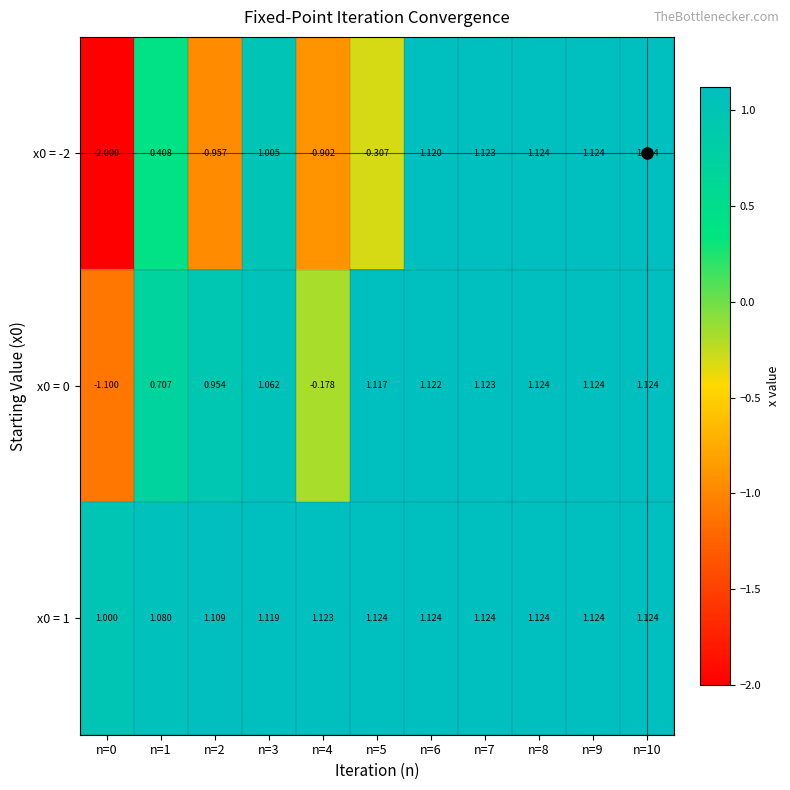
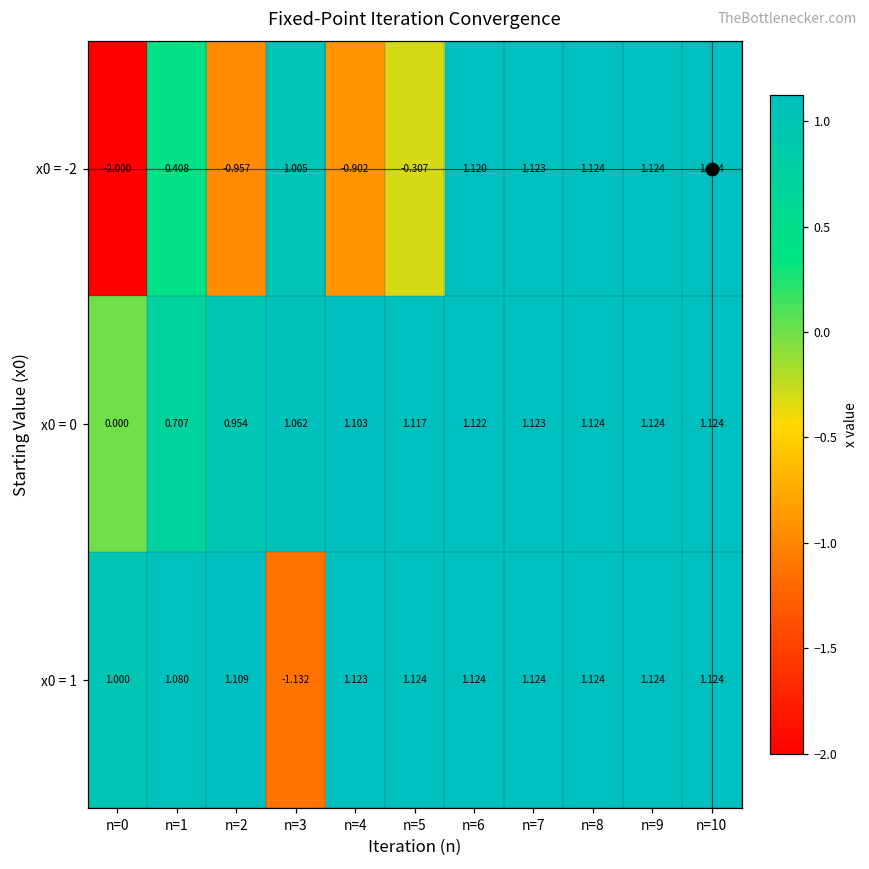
x0 = 0, n=0: -1.100 -> 0.000
x0 = 0, n=4: -0.178 -> 1.103
x0 = 1, n=3: 1.119 -> -1.132
